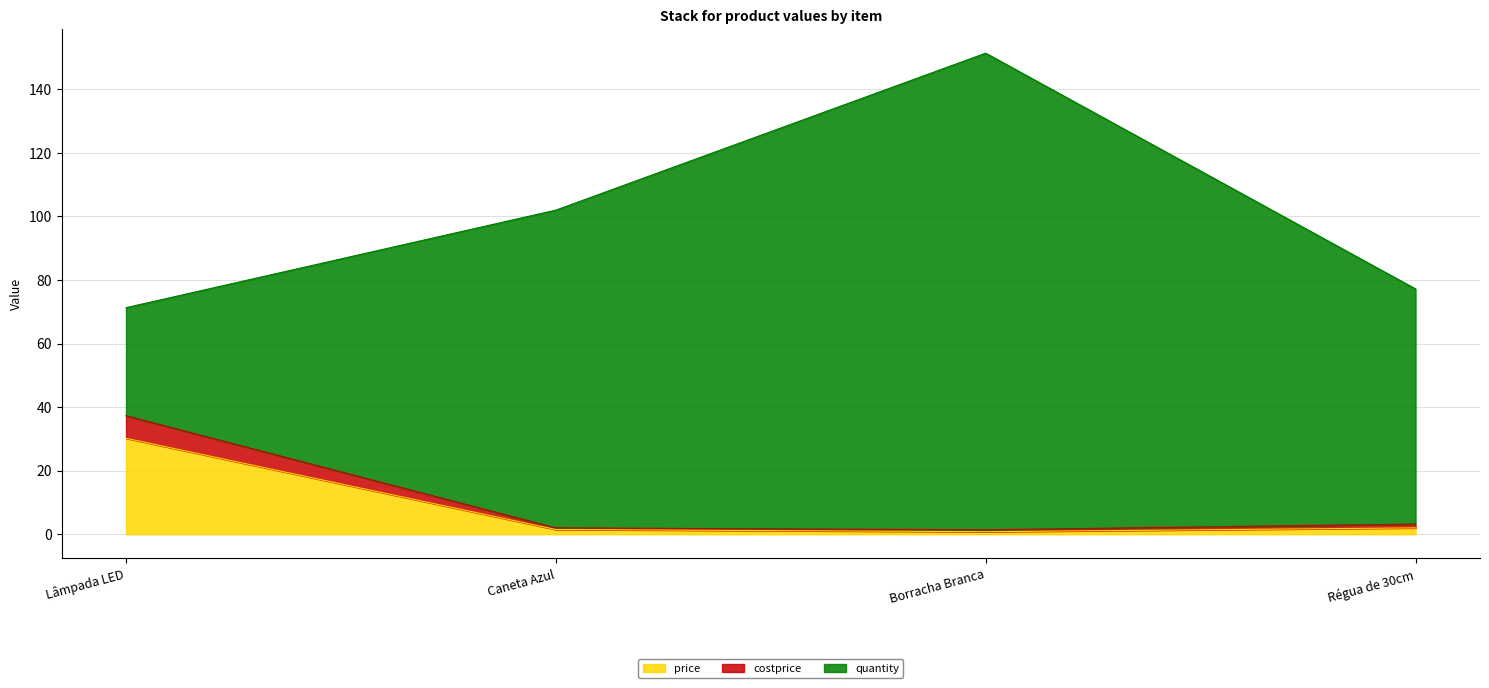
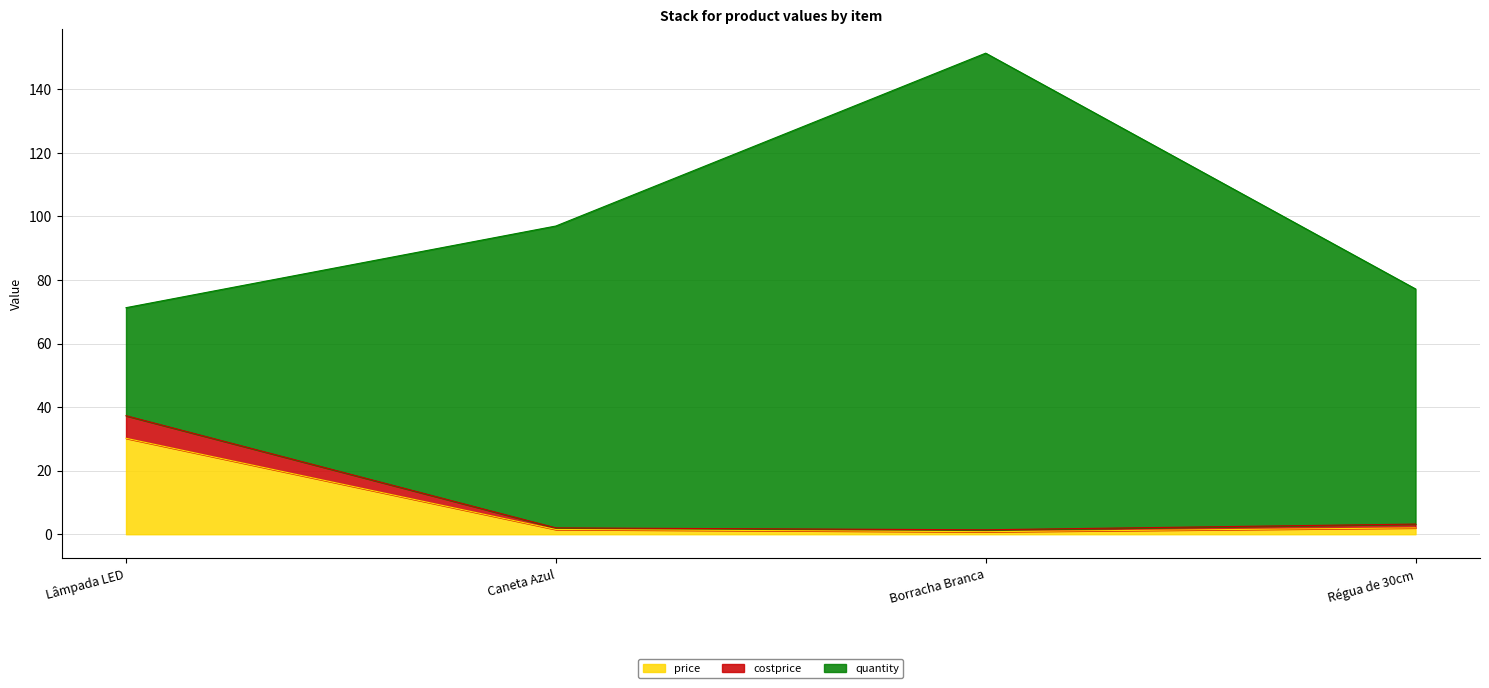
quantity, Caneta Azul: 100 -> 95
